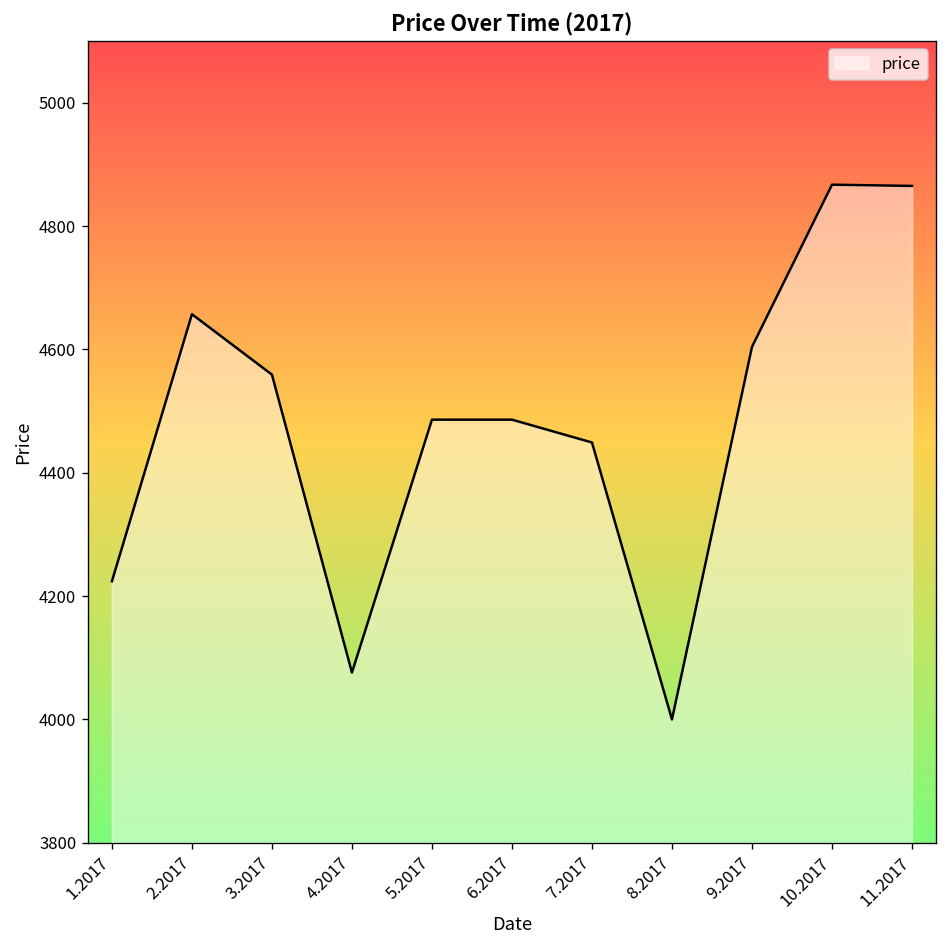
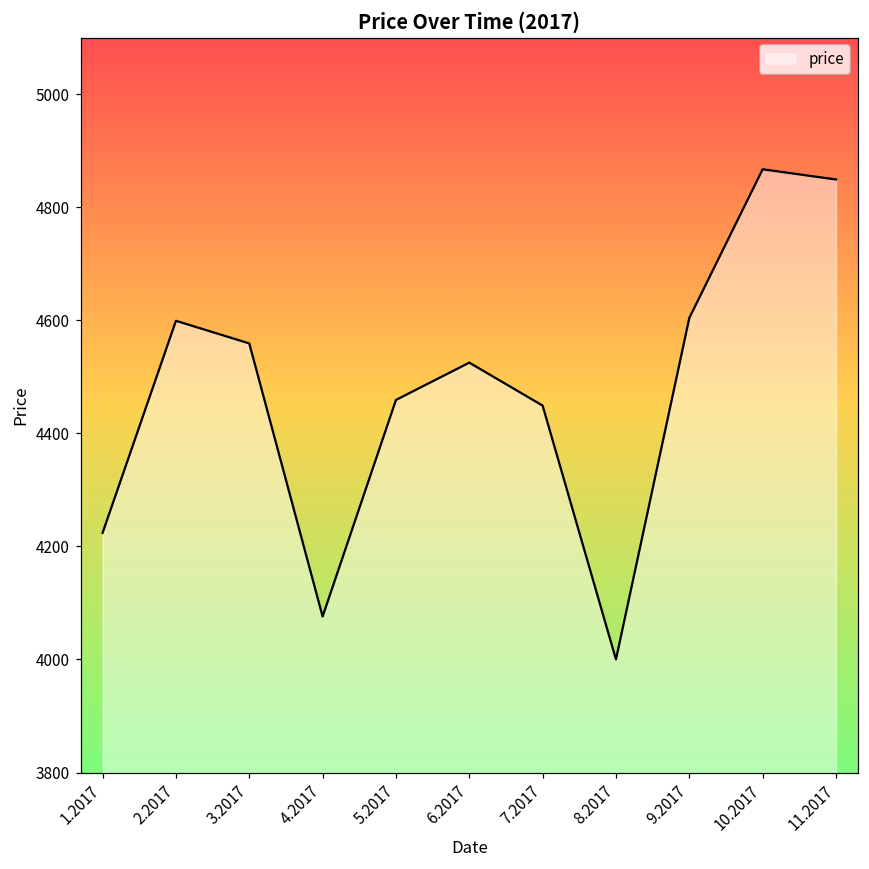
2.2017: 4660 -> 4600
5.2017: 4490 -> 4460
6.2017: 4490 -> 4530
11.2017: 4870 -> 4850
